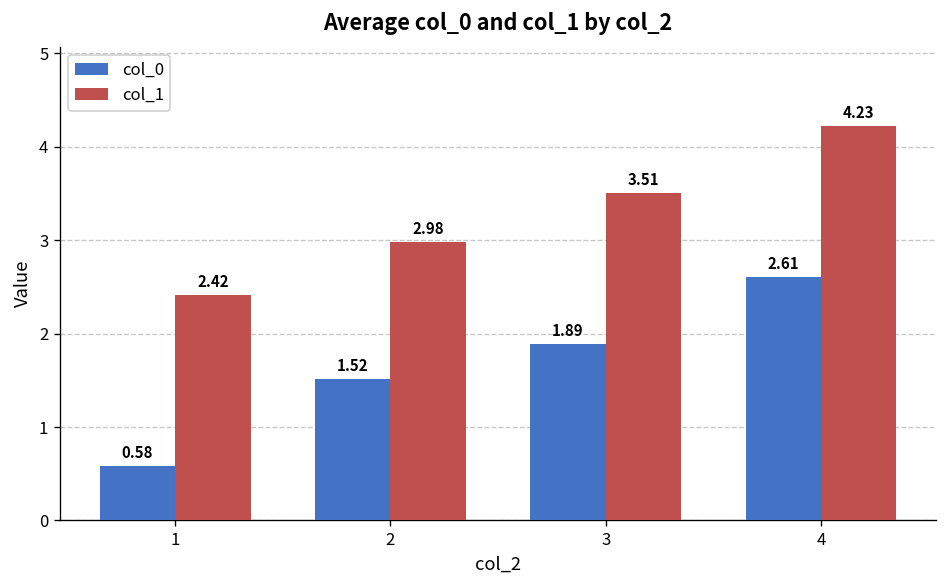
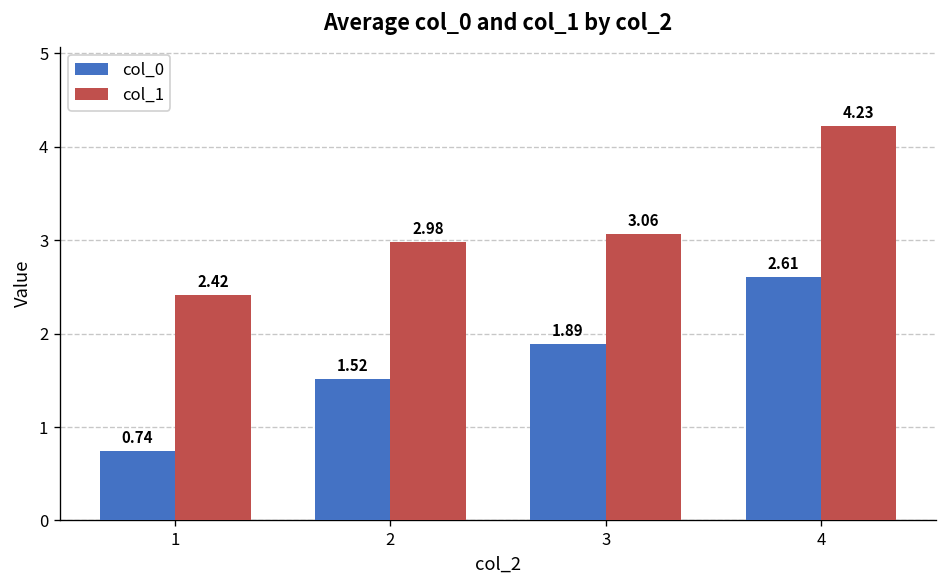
col_0, 1: 0.58 -> 0.74
col_1, 3: 3.51 -> 3.06
